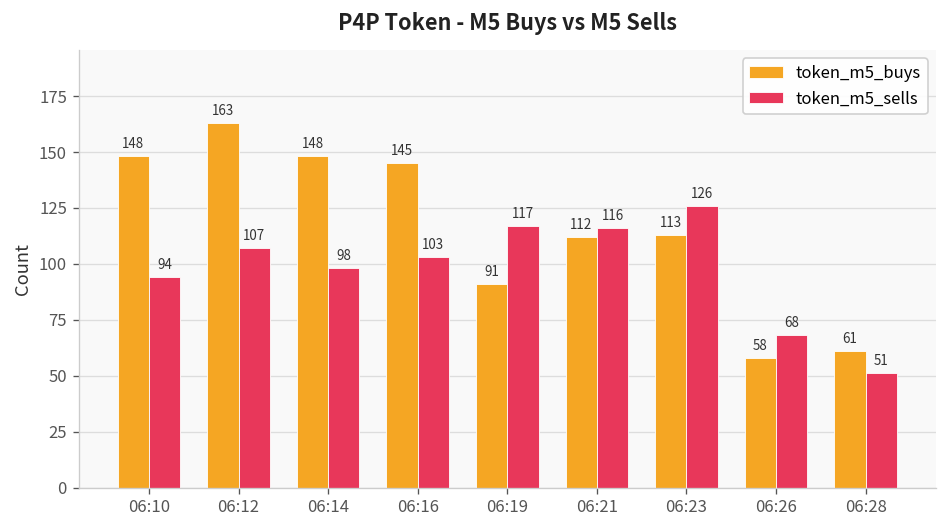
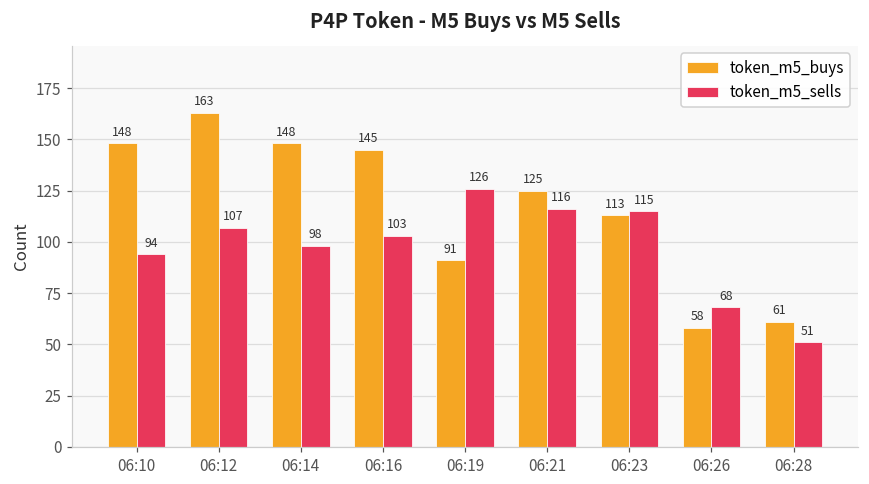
token_m5_sells, 06:19: 117 -> 126
token_m5_buys, 06:21: 112 -> 125
token_m5_sells, 06:23: 126 -> 115
